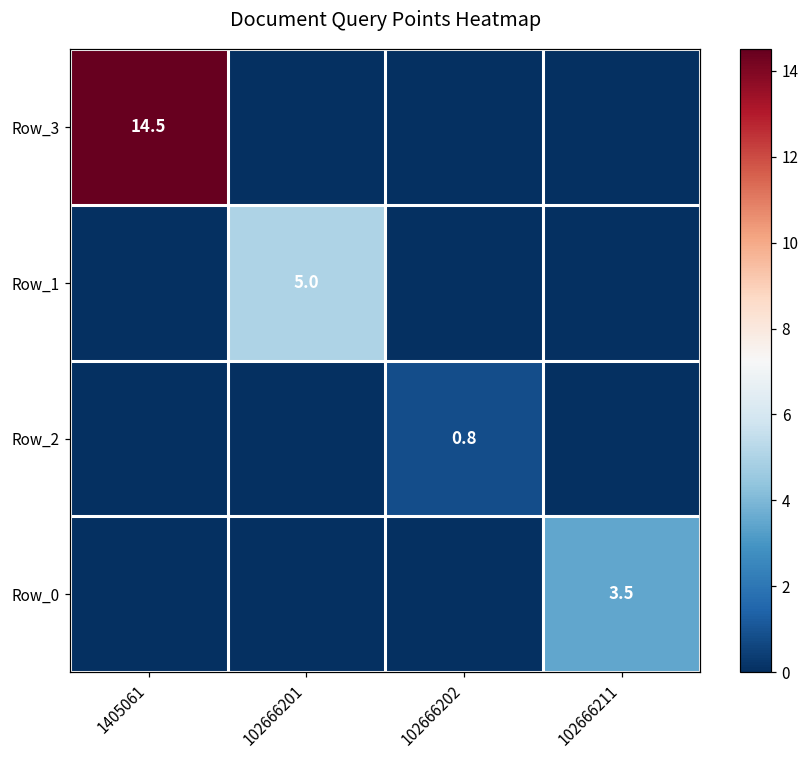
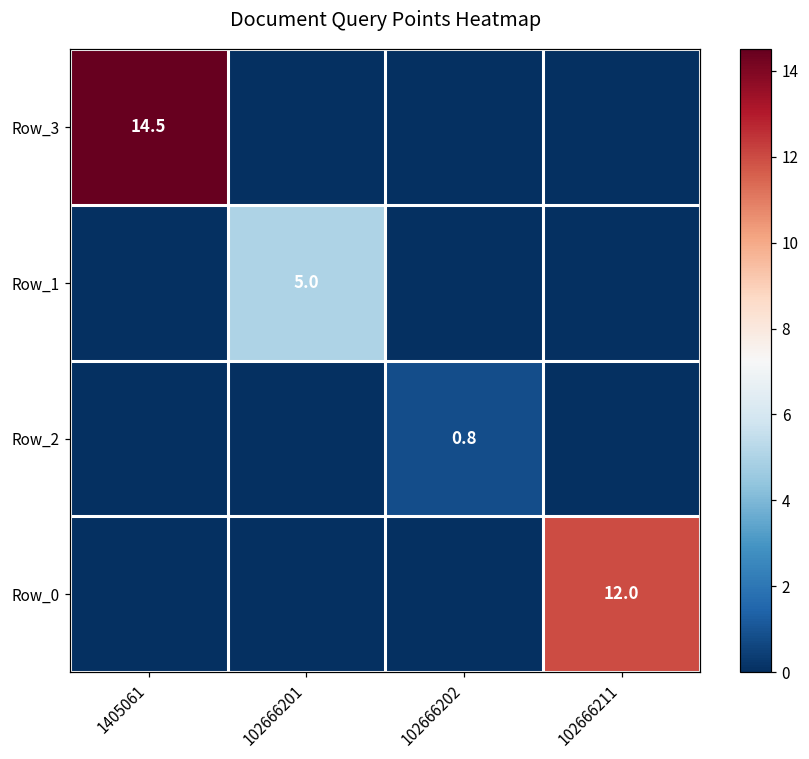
Row_0, 102666211: 3.5 -> 12.0
